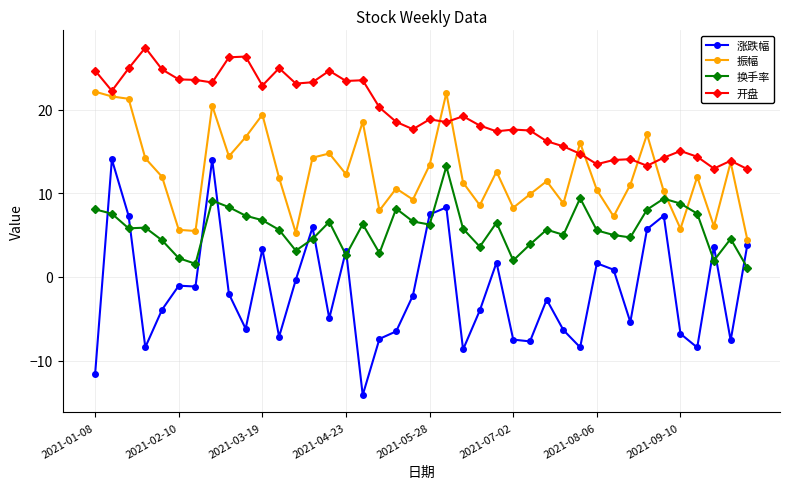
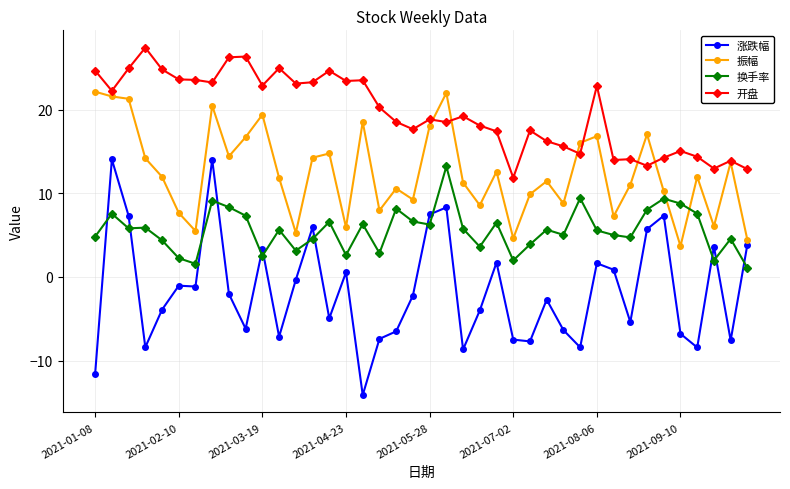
换手率, 2021-01-08: 8 -> 5
振幅, 2021-02-10: 6 -> 8
换手率, 2021-03-19: 7 -> 3
涨跌幅, 2021-04-23: 3 -> 1
振幅, 2021-04-23: 12 -> 6
振幅, 2021-05-28: 13 -> 18
振幅, 2021-07-02: 8 -> 5
开盘, 2021-07-02: 18 -> 12
振幅, 2021-08-06: 10 -> 17
开盘, 2021-08-06: 13 -> 23
振幅, 2021-09-10: 6 -> 4
